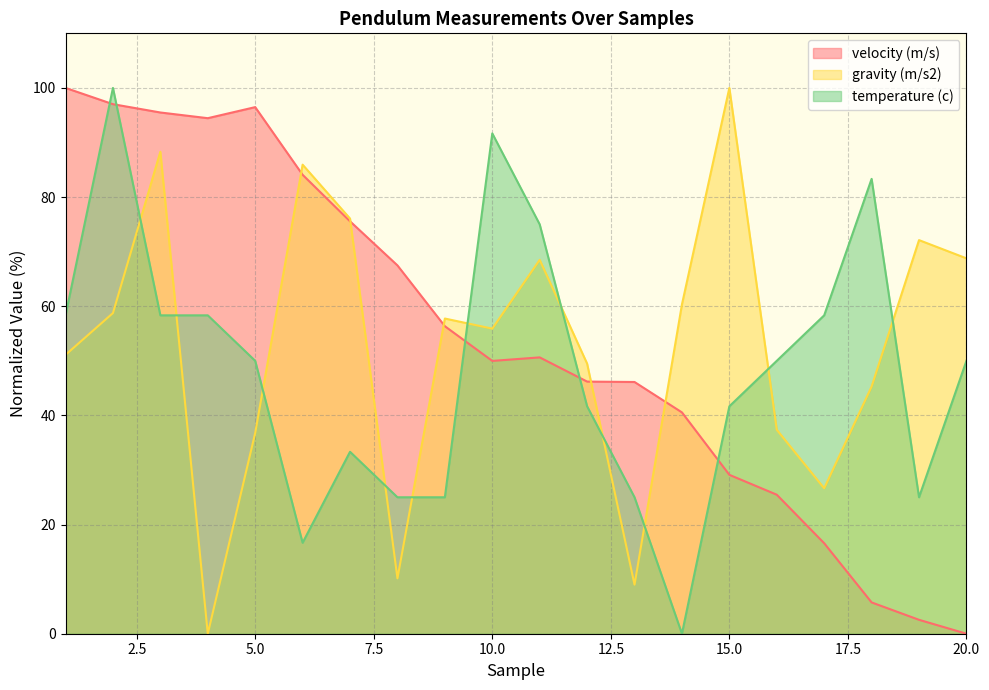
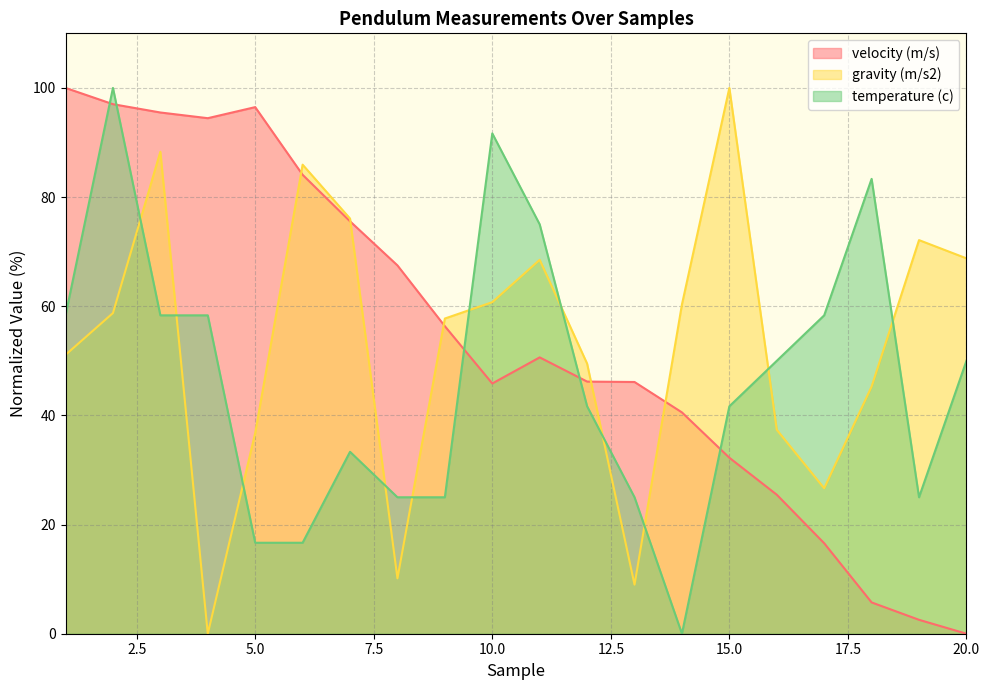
temperature (c), 5.0: 50 -> 17
velocity (m/s), 10.0: 50 -> 46
gravity (m/s2), 10.0: 56 -> 61
velocity (m/s), 15.0: 29 -> 32
